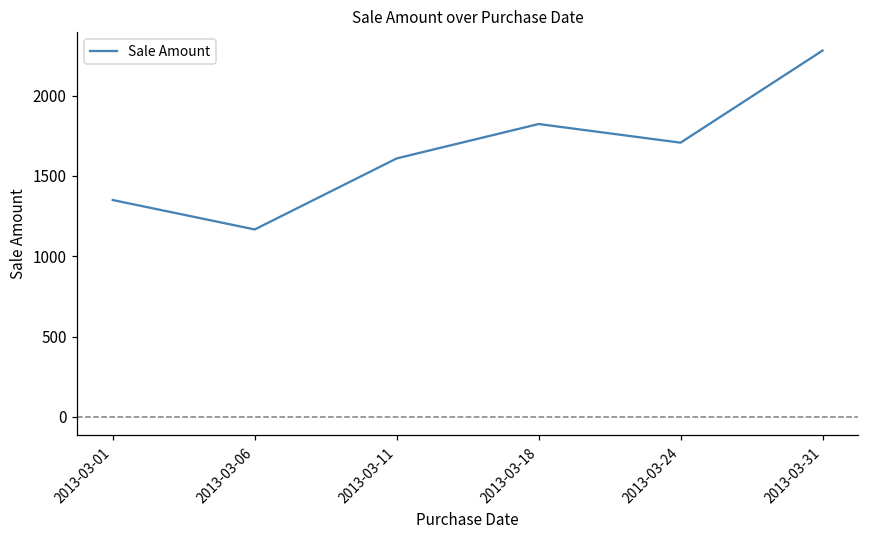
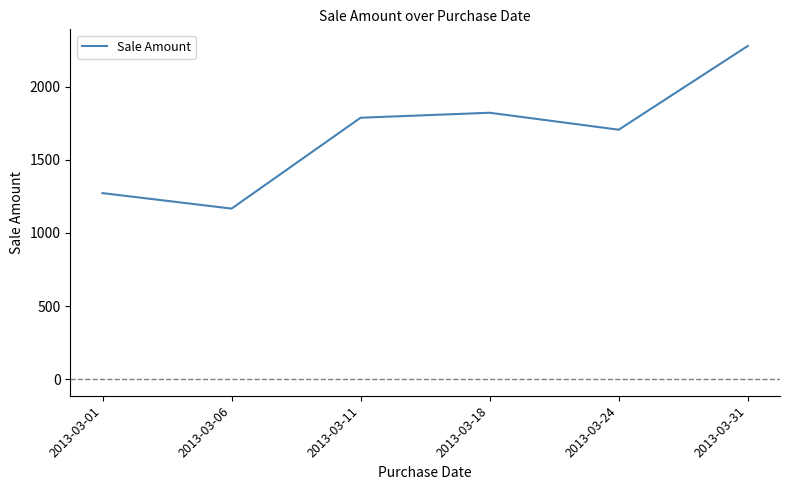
2013-03-01: 1350 -> 1270
2013-03-11: 1610 -> 1790
